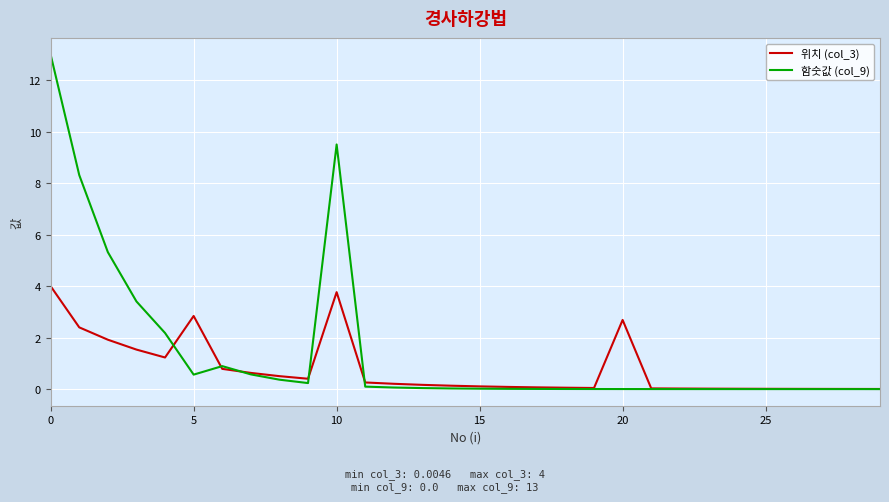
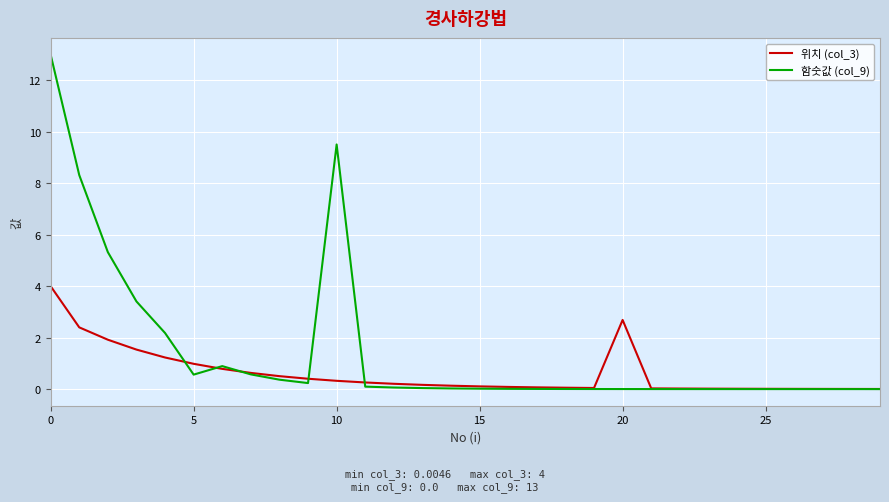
위치 (col_3), 5: 2.8 -> 1.0
위치 (col_3), 10: 3.8 -> 0.3
